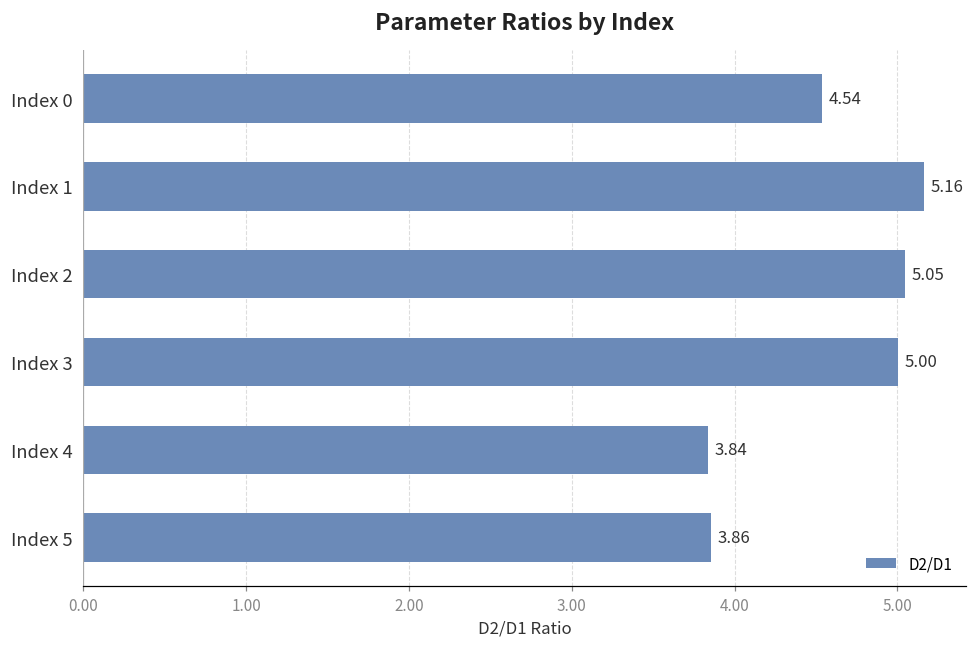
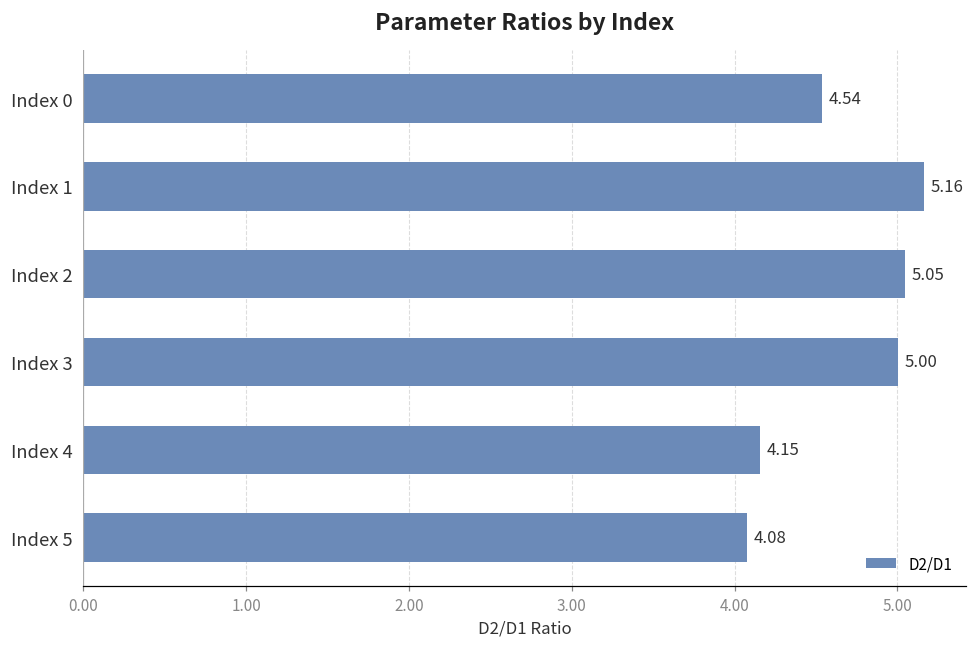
Index 4: 3.84 -> 4.15
Index 5: 3.86 -> 4.08
